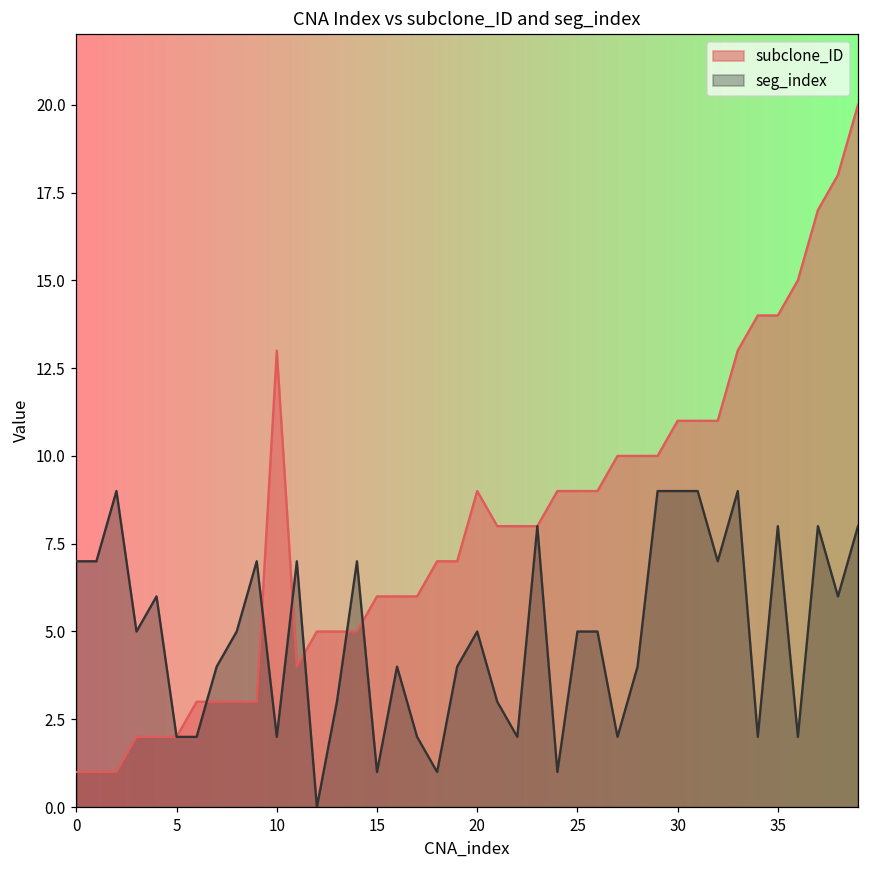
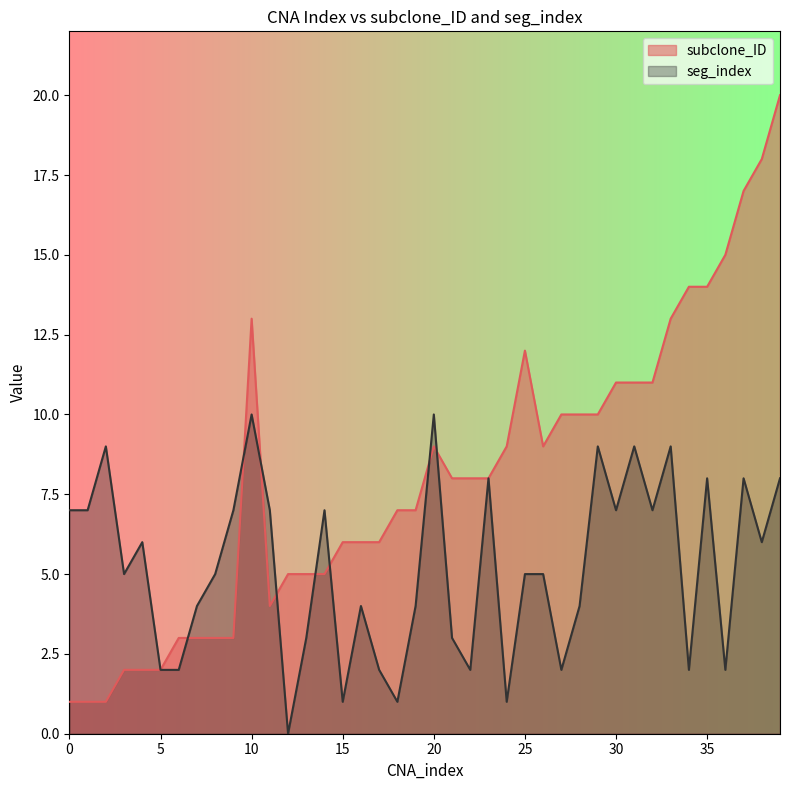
seg_index, 10: 2 -> 10
seg_index, 20: 5 -> 10
subclone_ID, 25: 9 -> 12
seg_index, 30: 9 -> 7
